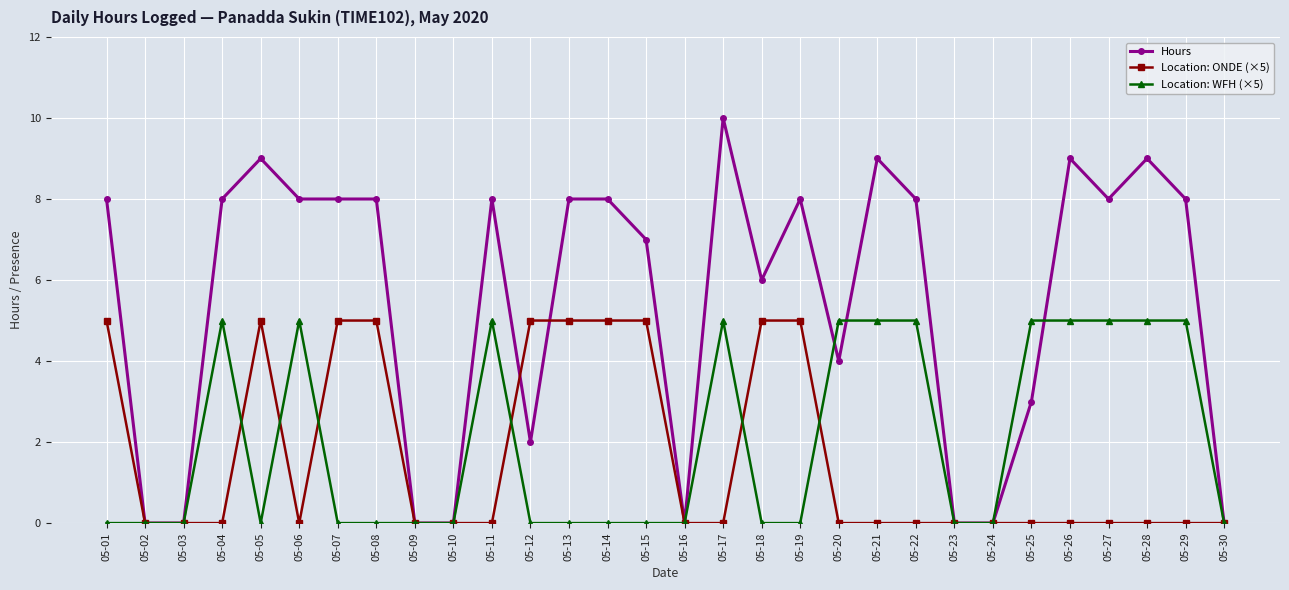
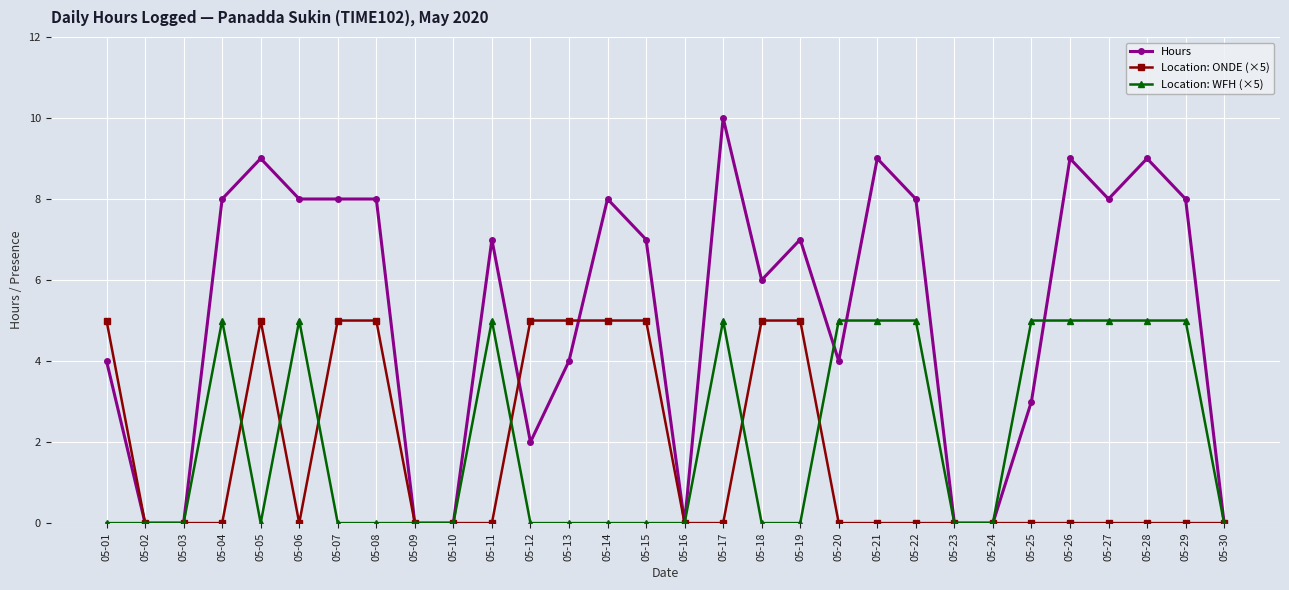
Hours, 05-01: 8 -> 4
Hours, 05-11: 8 -> 7
Hours, 05-13: 8 -> 4
Hours, 05-19: 8 -> 7
